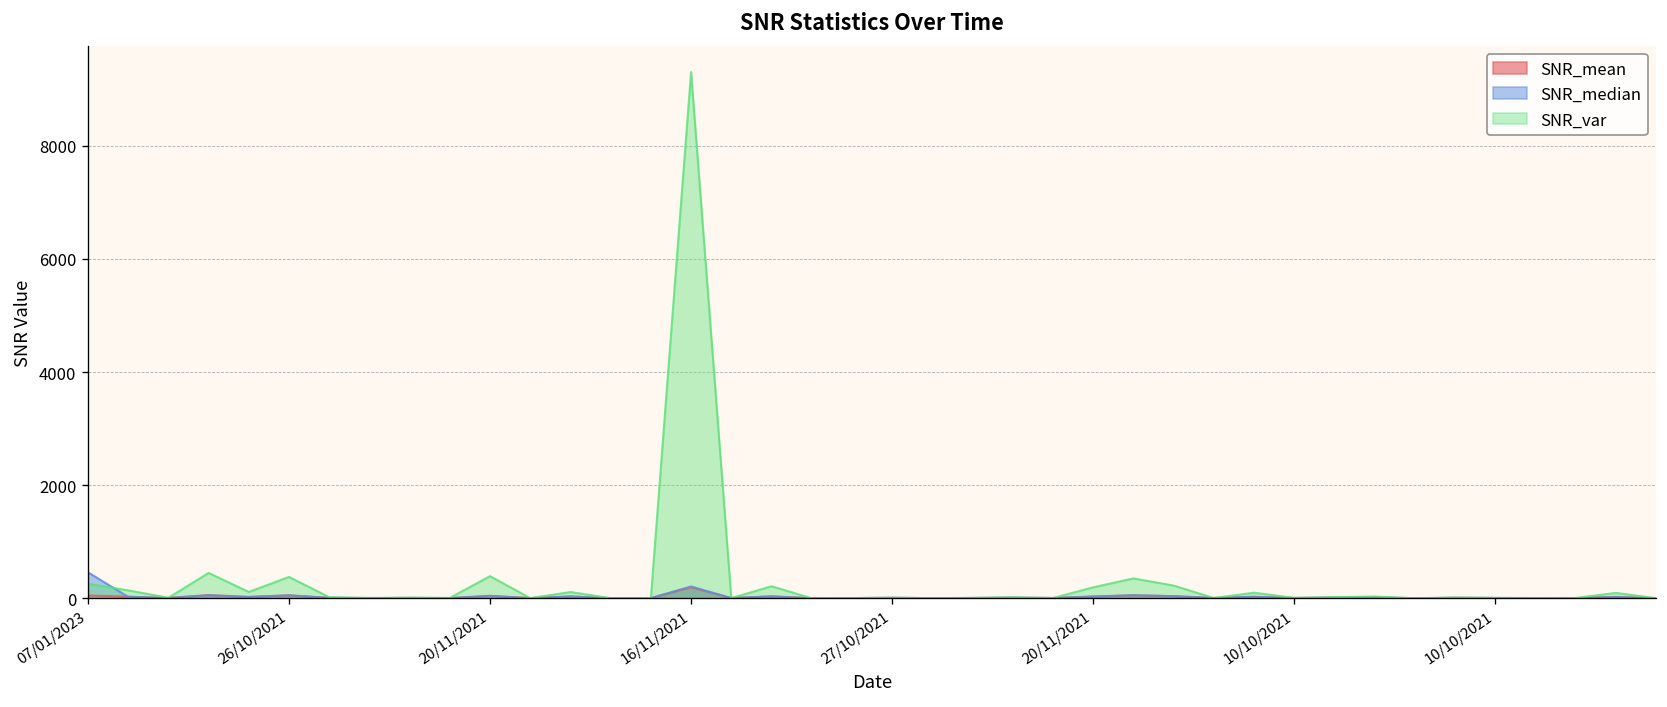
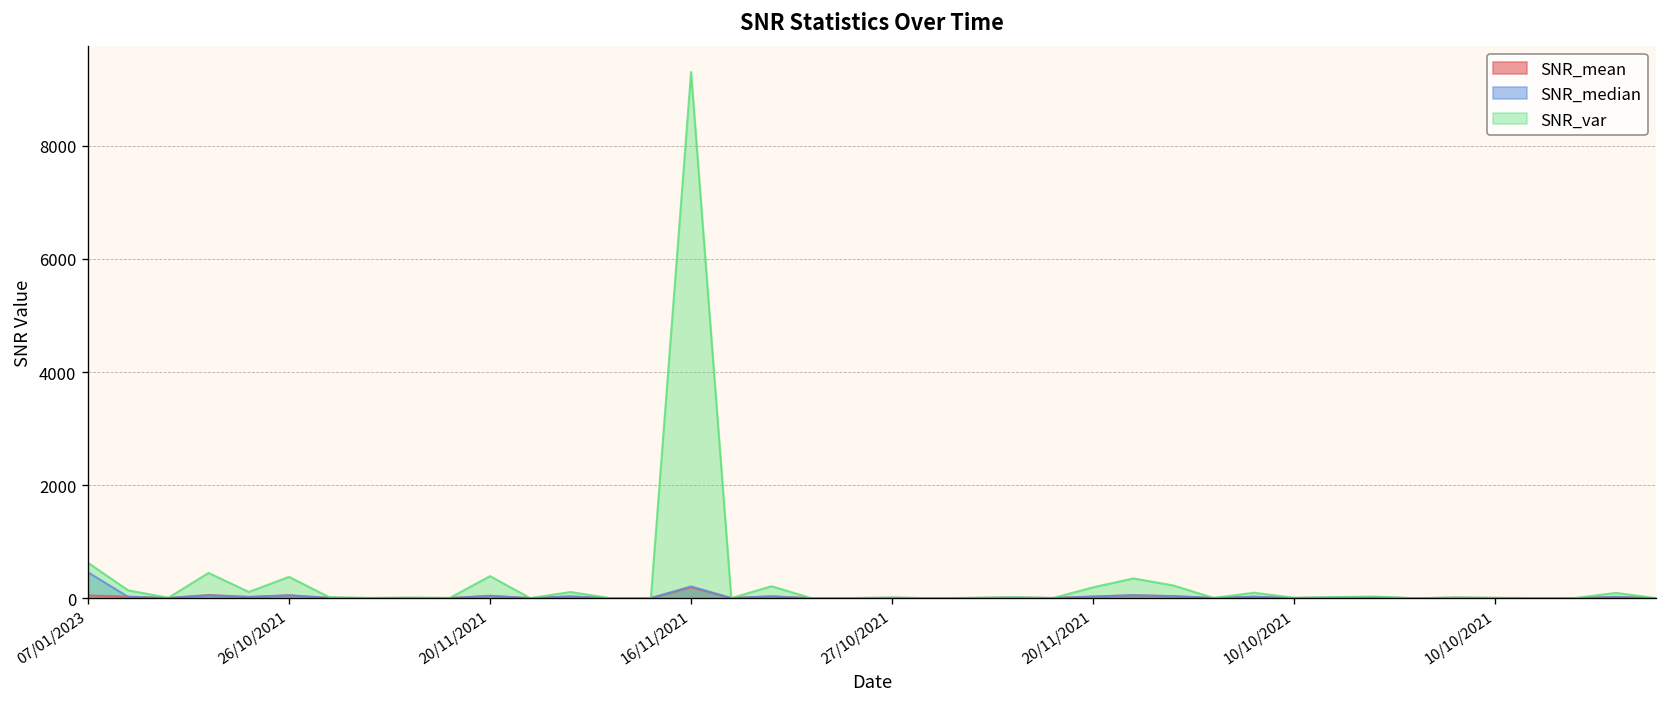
SNR_var, 07/01/2023: 300 -> 600
